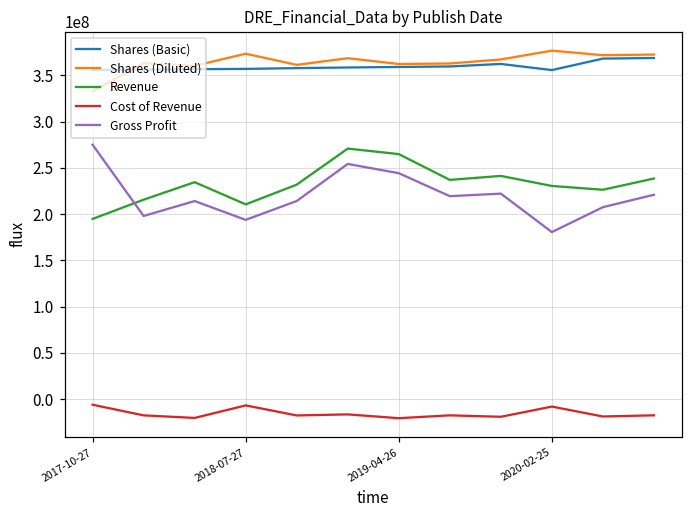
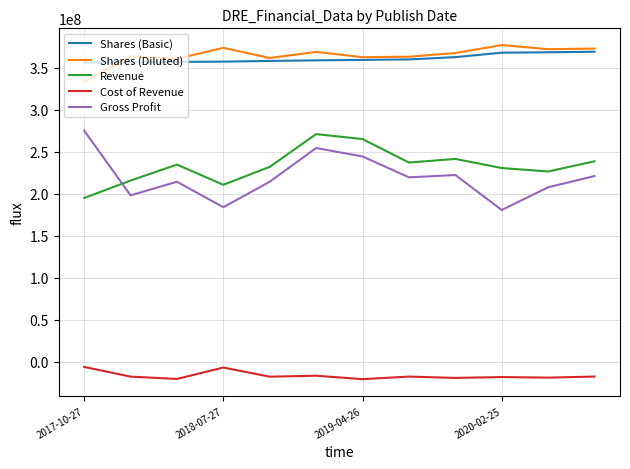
Gross Profit, 2018-07-27: 190000000 -> 180000000
Shares (Basic), 2020-02-25: 360000000 -> 370000000
Cost of Revenue, 2020-02-25: -10000000 -> -20000000
